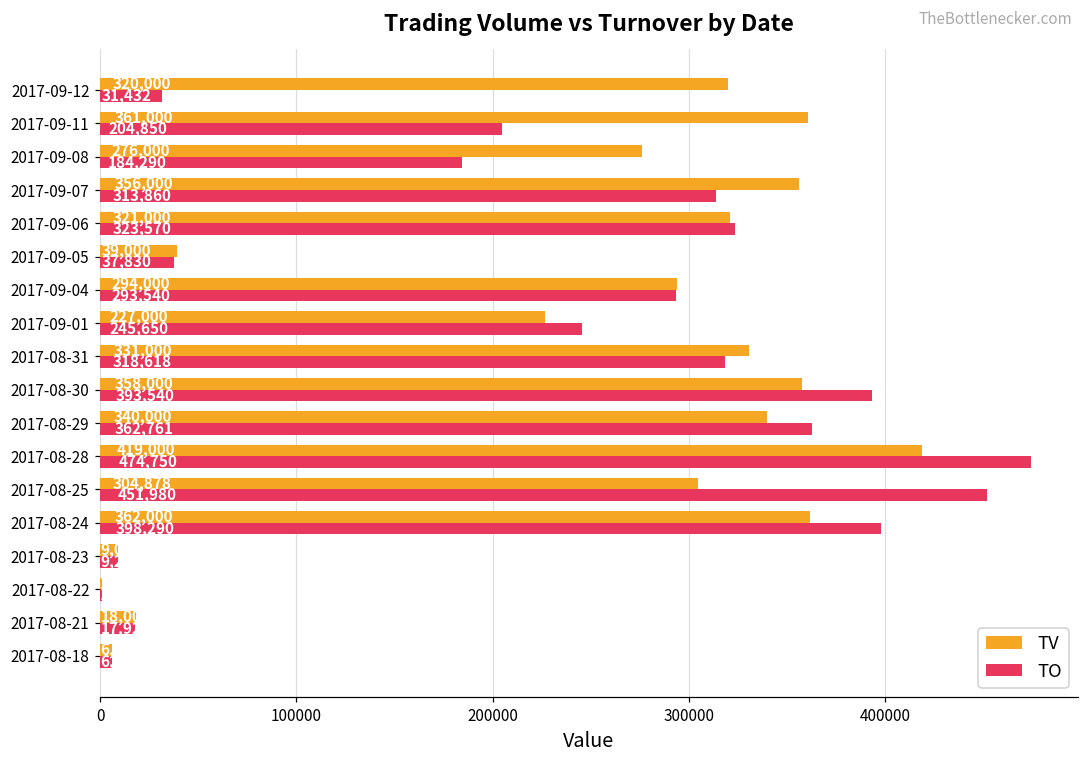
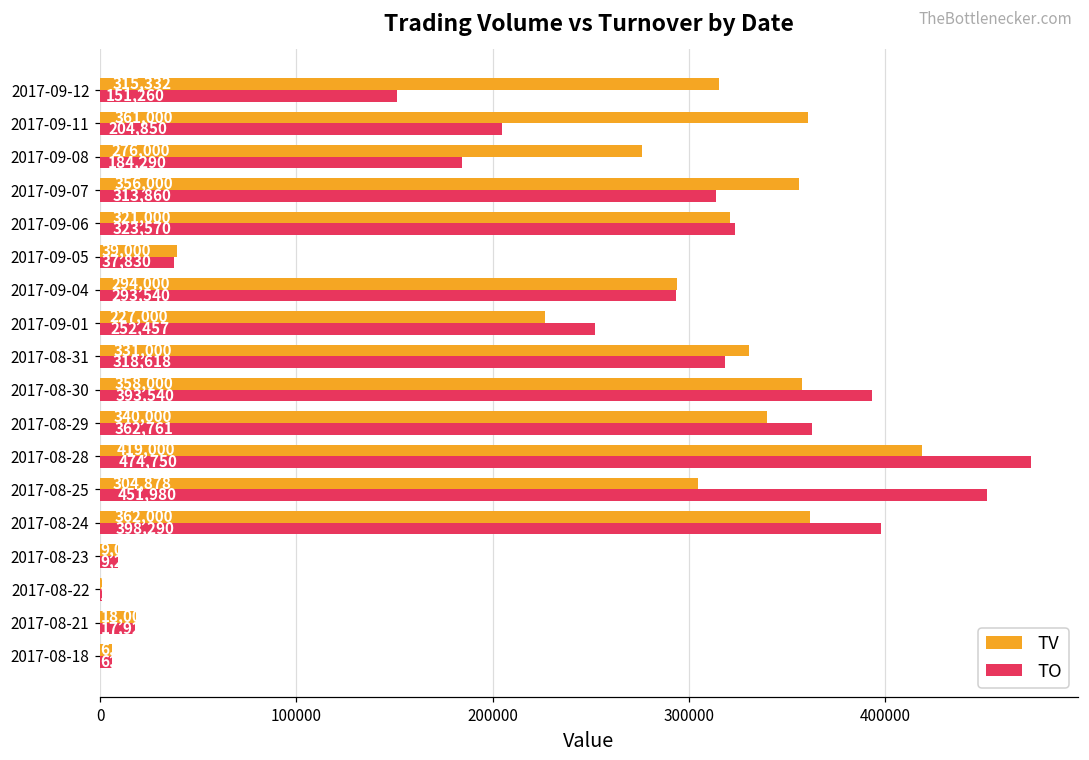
TV, 2017-09-12: 320,000 -> 315,332
TO, 2017-09-12: 31,432 -> 151,260
TO, 2017-09-01: 245,650 -> 252,457
